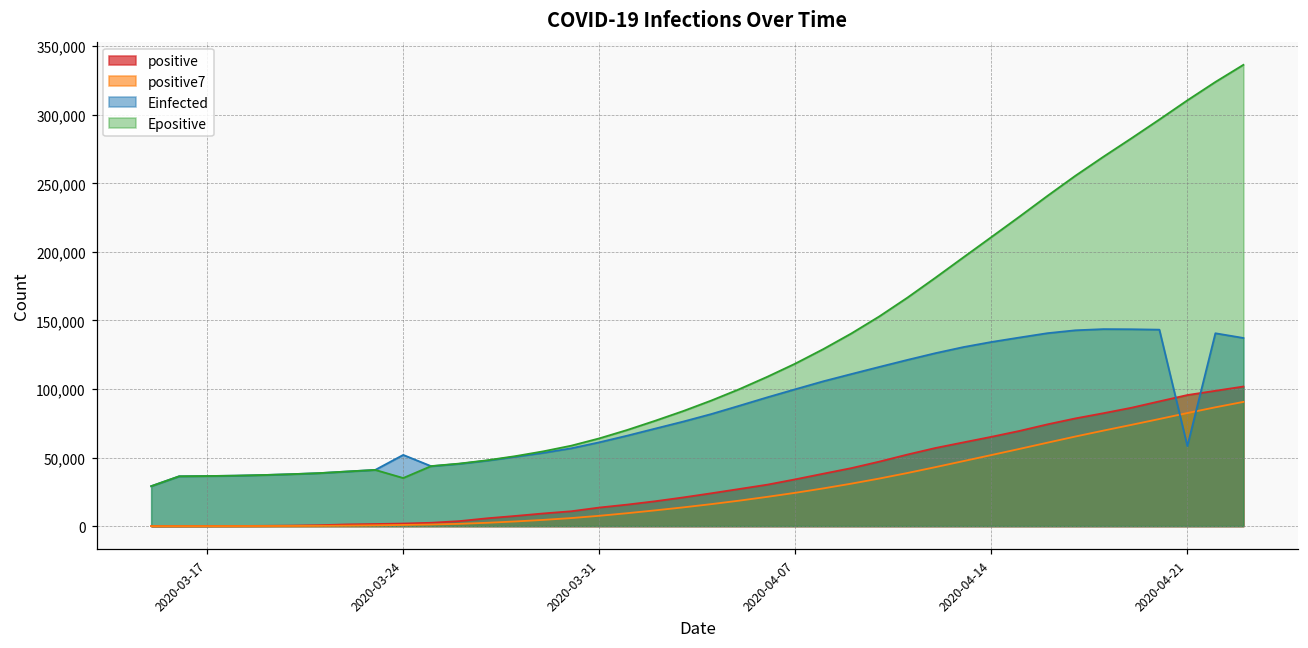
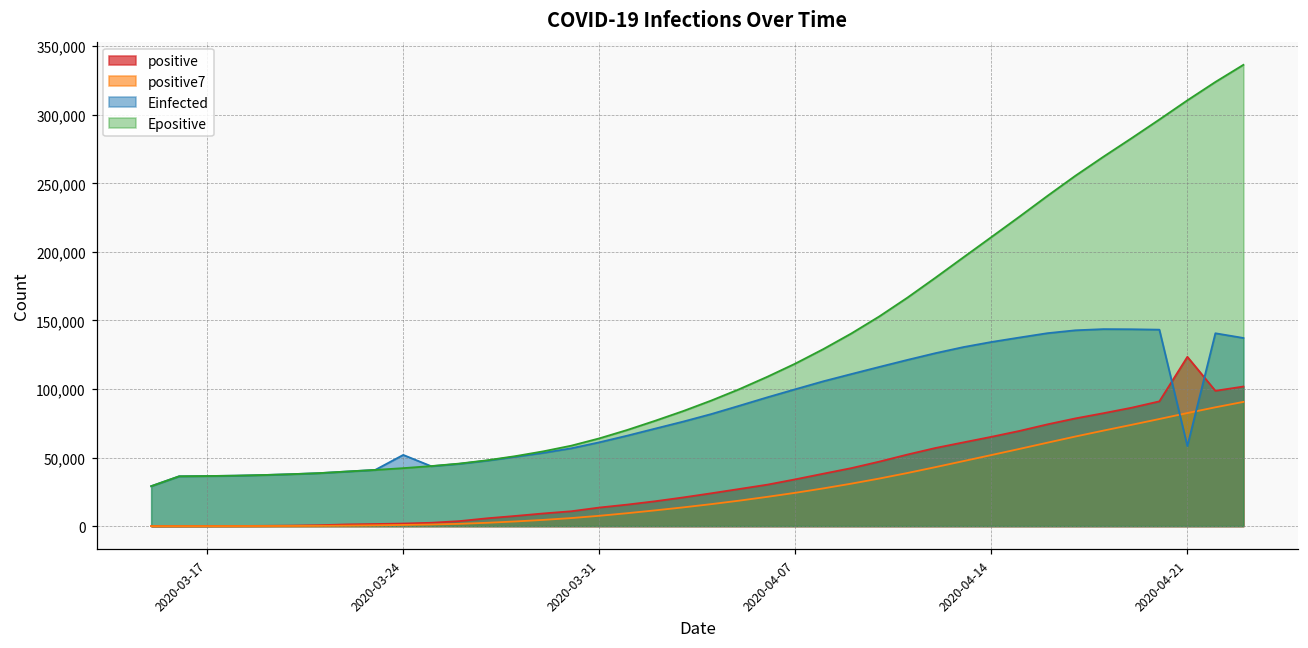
Epositive, 2020-03-24: 35,000 -> 42,000
positive, 2020-04-21: 96,000 -> 123,000
